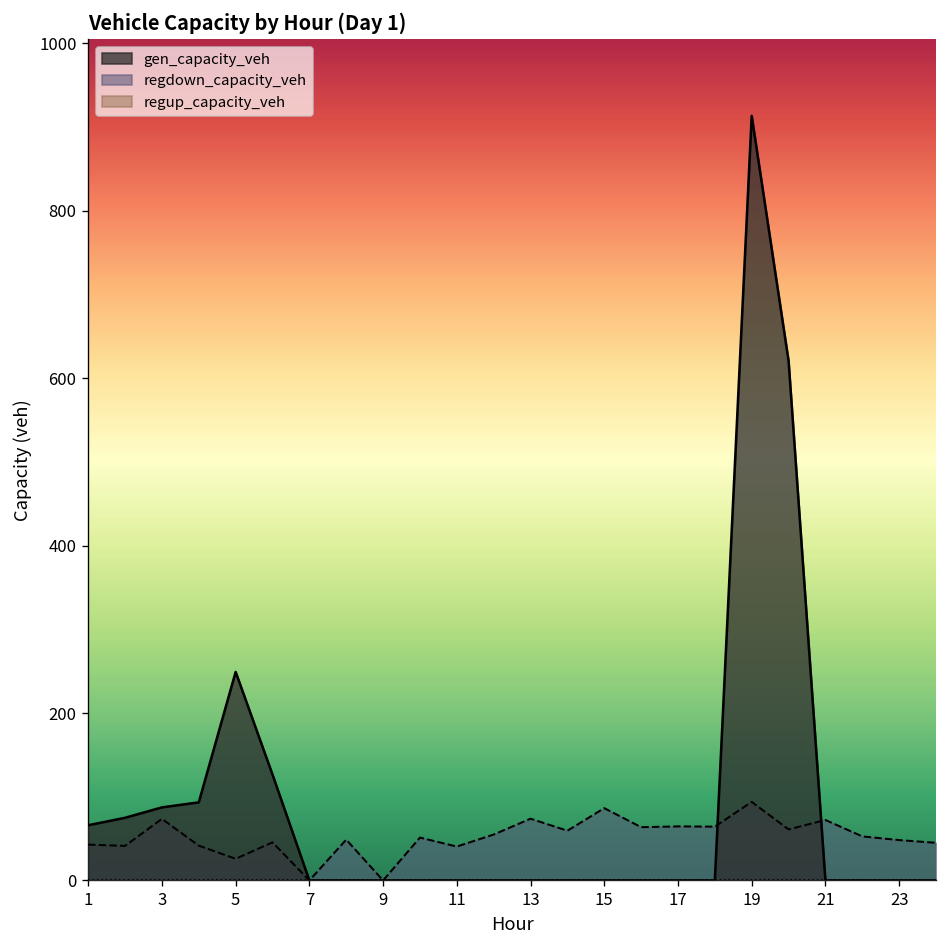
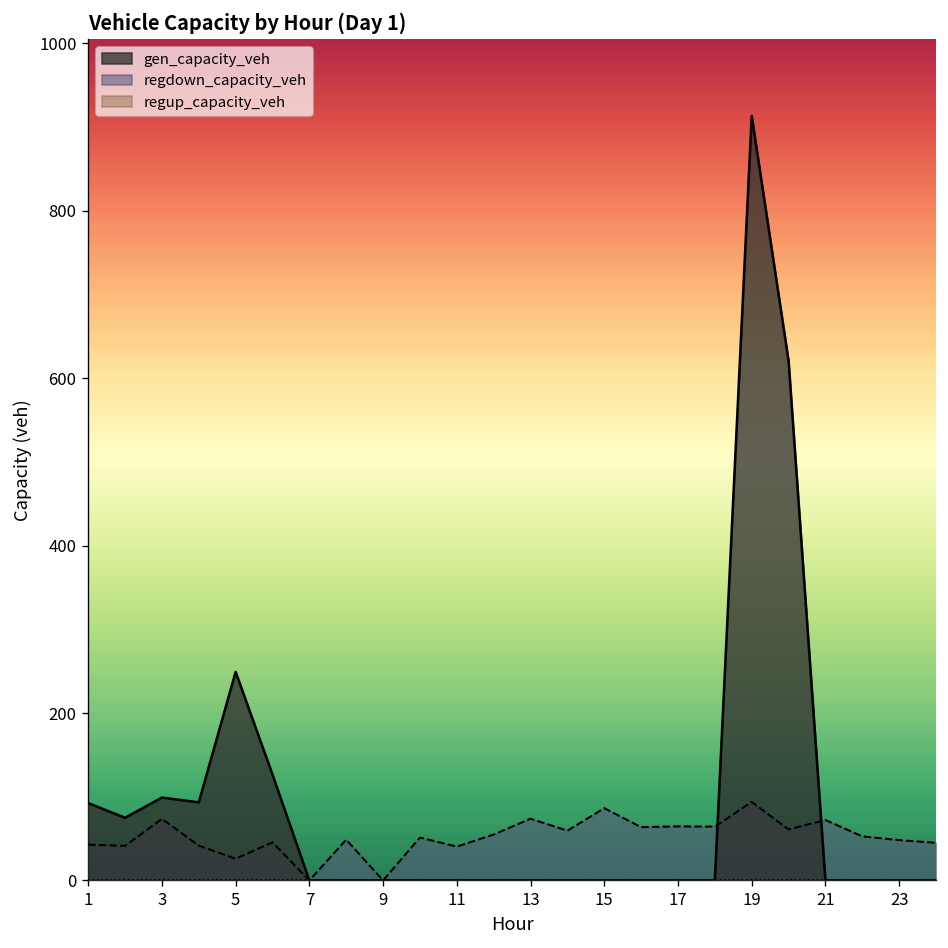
gen_capacity_veh, 1: 70 -> 90
gen_capacity_veh, 3: 90 -> 100
